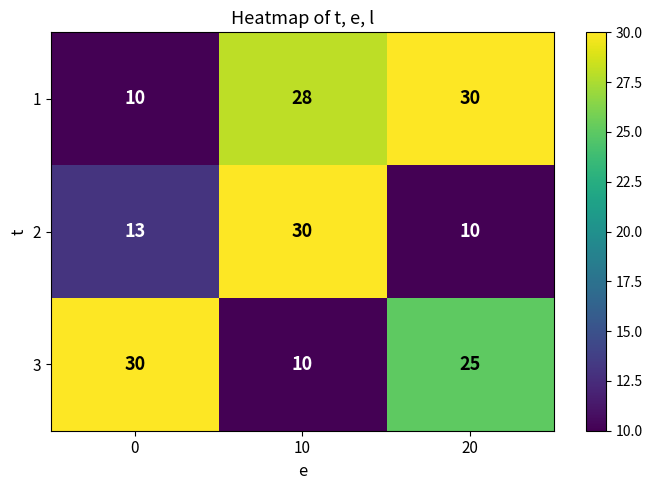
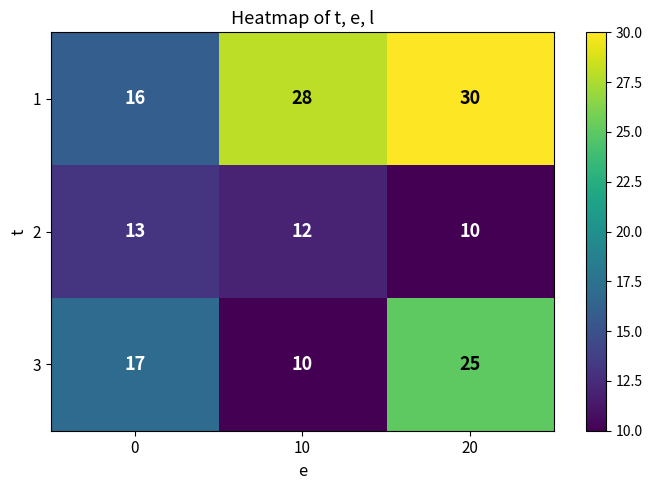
1, 0: 10 -> 16
2, 10: 30 -> 12
3, 0: 30 -> 17
